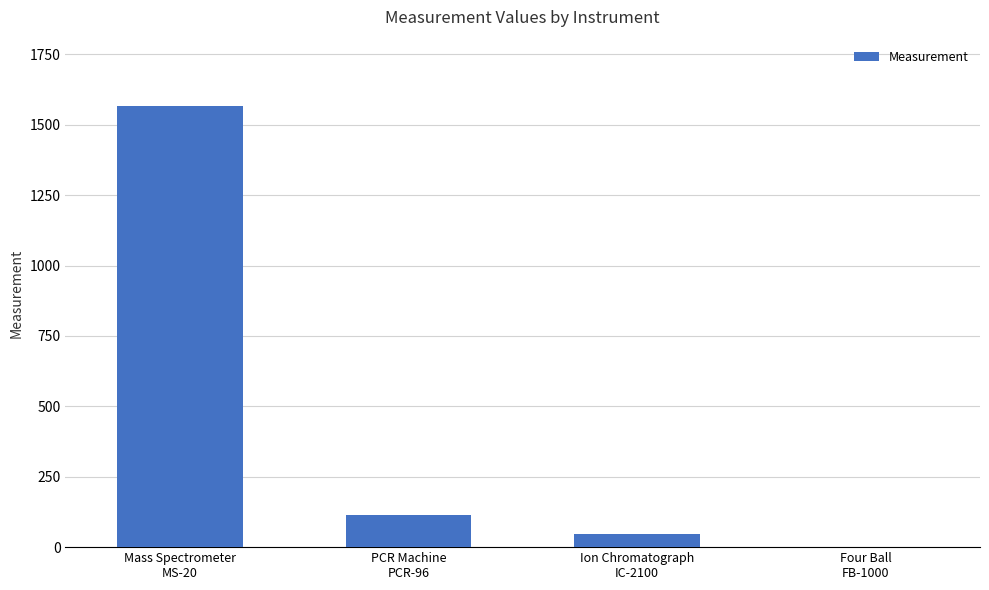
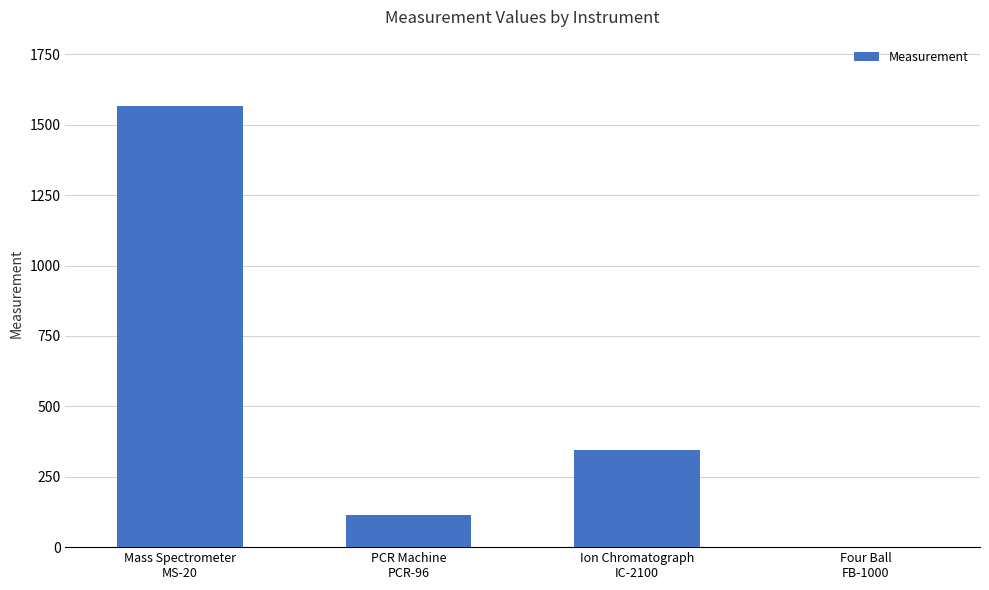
Ion Chromatograph IC-2100: 50 -> 340
